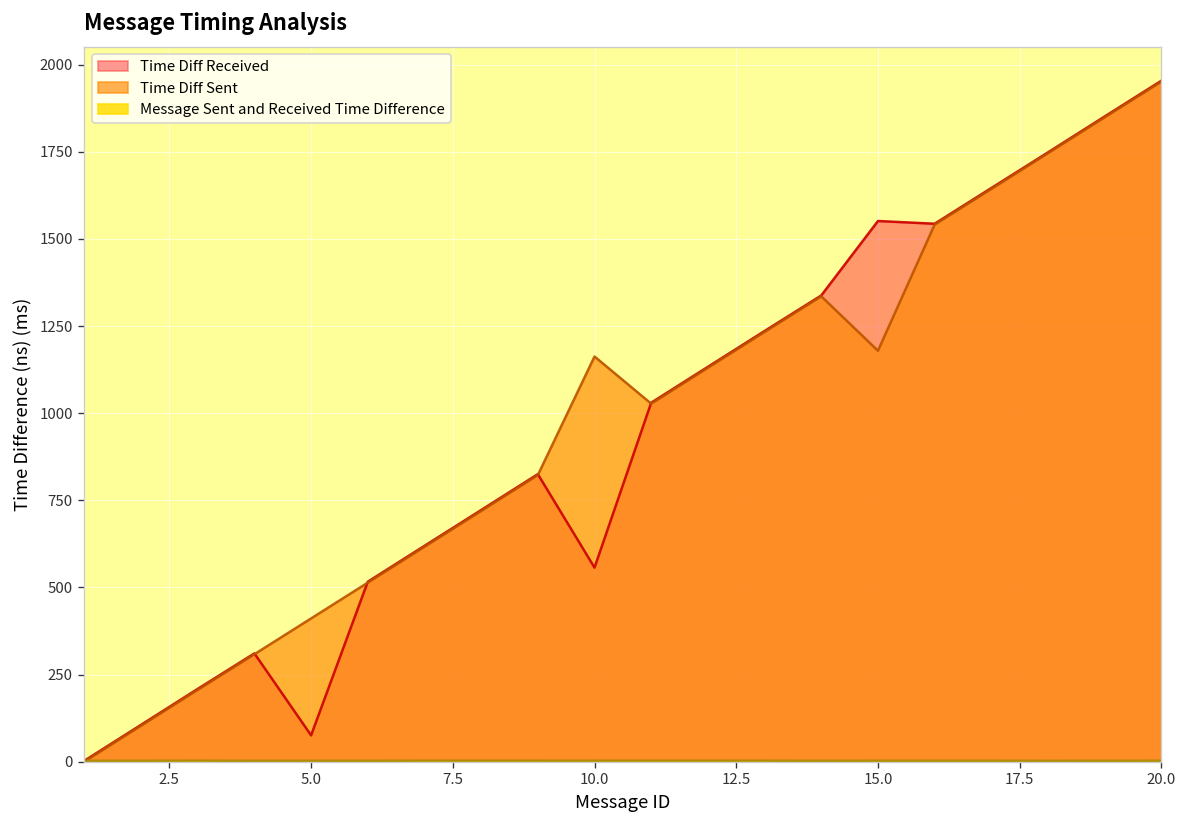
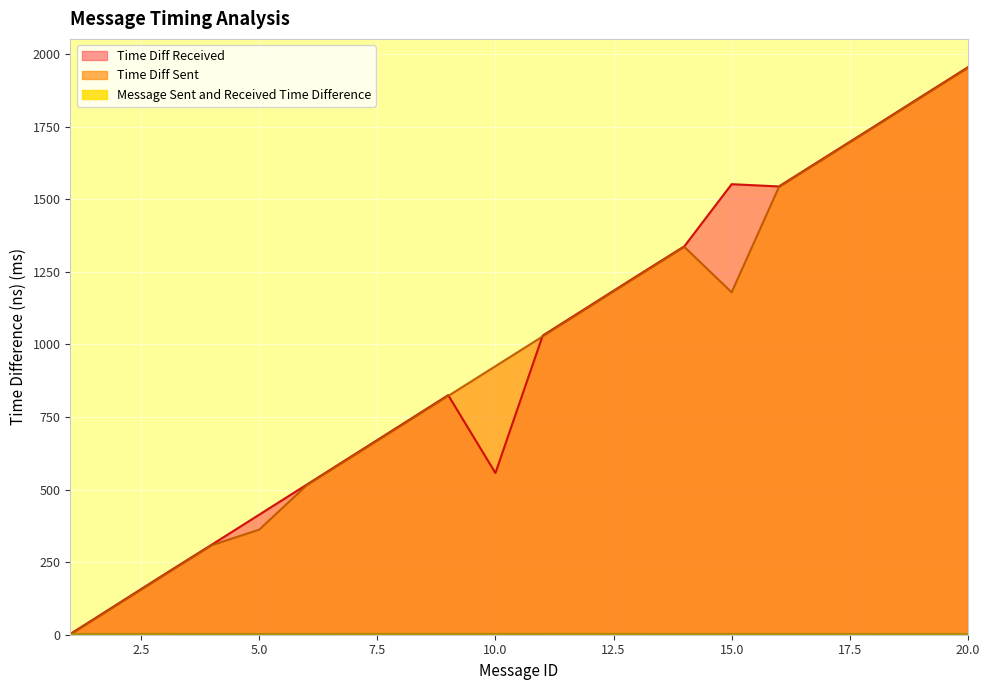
Time Diff Received, 5.0: 80 -> 410
Time Diff Sent, 5.0: 410 -> 360
Time Diff Sent, 10.0: 1160 -> 920
